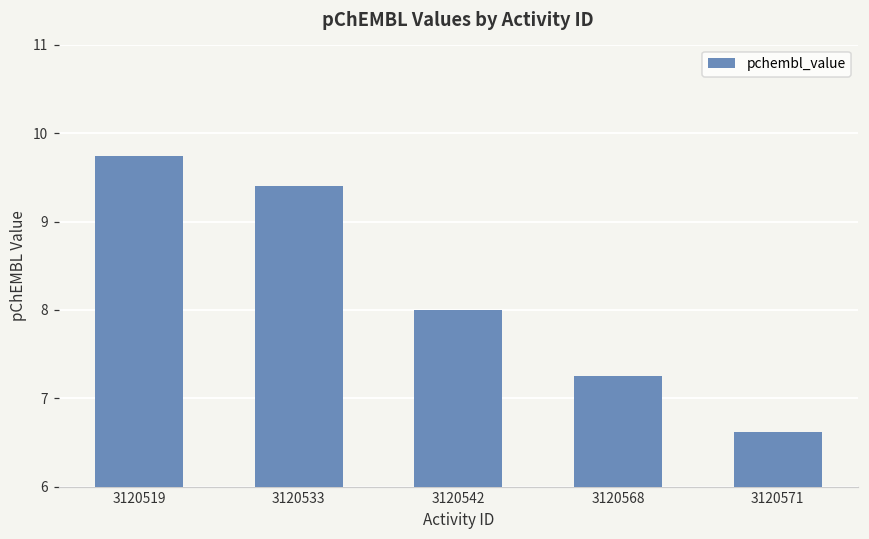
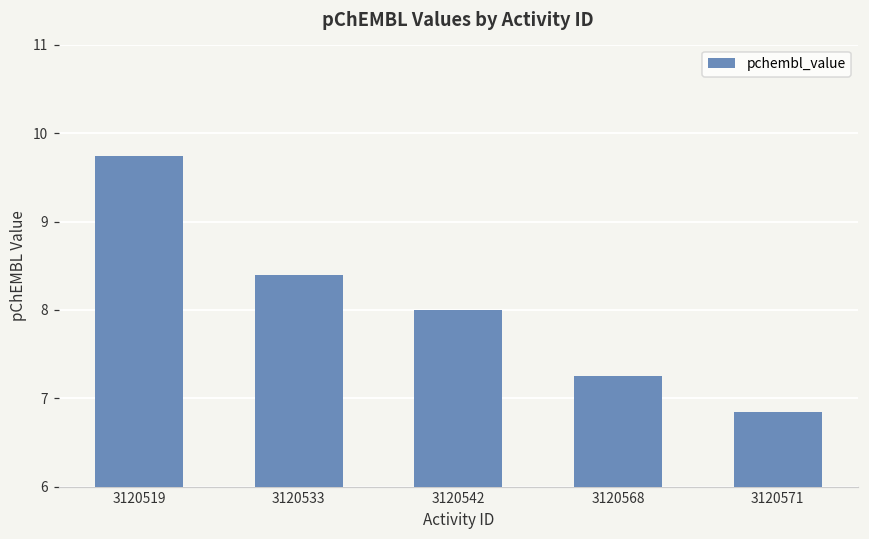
3120533: 9.4 -> 8.4
3120571: 6.6 -> 6.9
